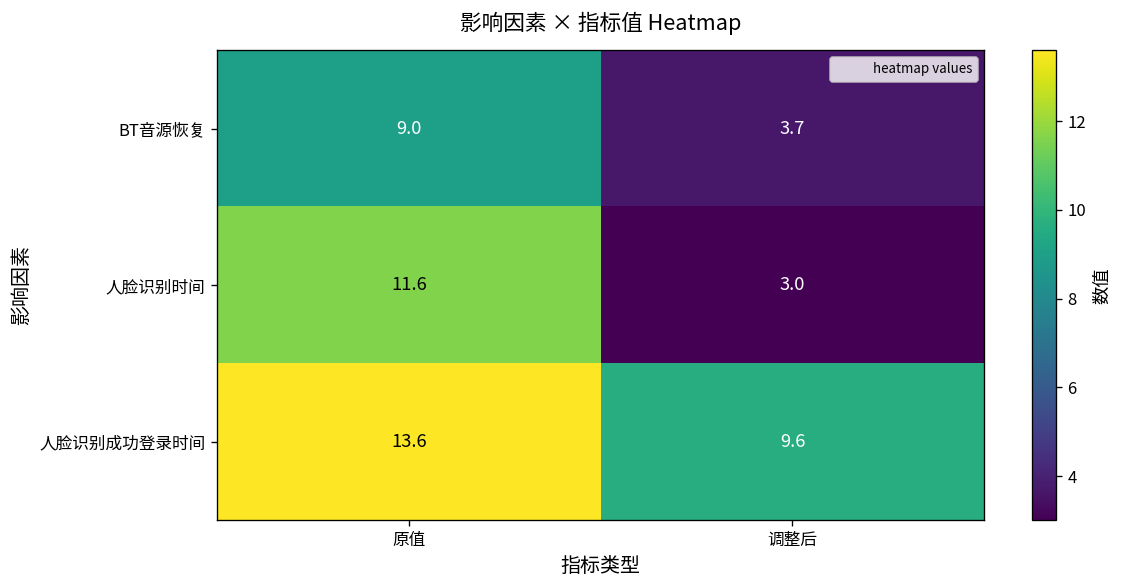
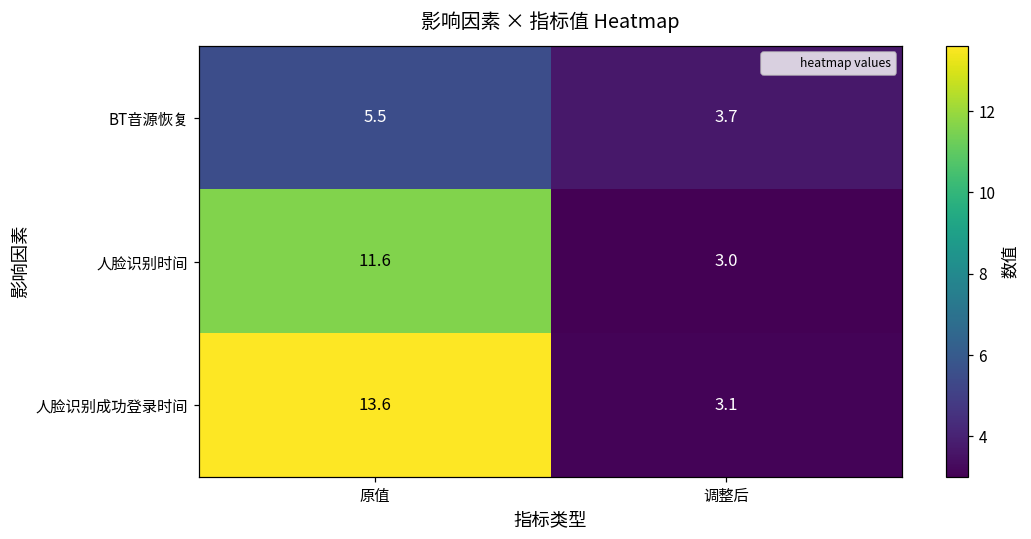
BT音源恢复, 原值: 9.0 -> 5.5
人脸识别成功登录时间, 调整后: 9.6 -> 3.1
